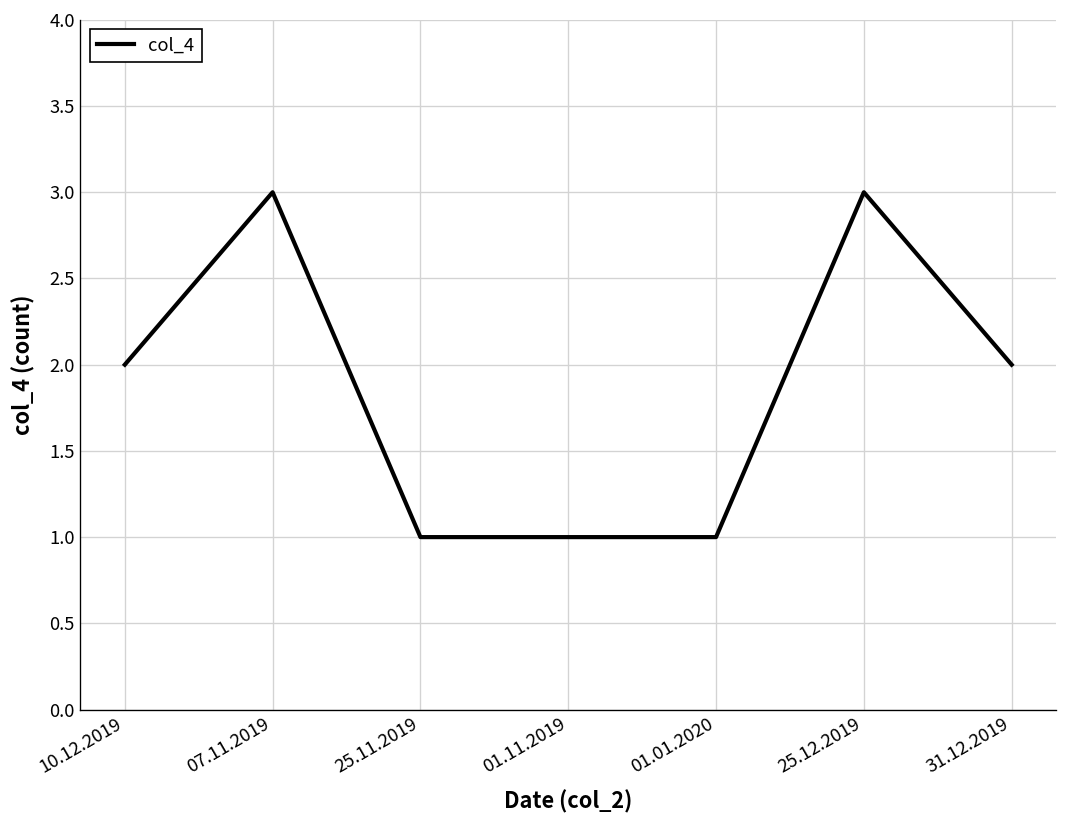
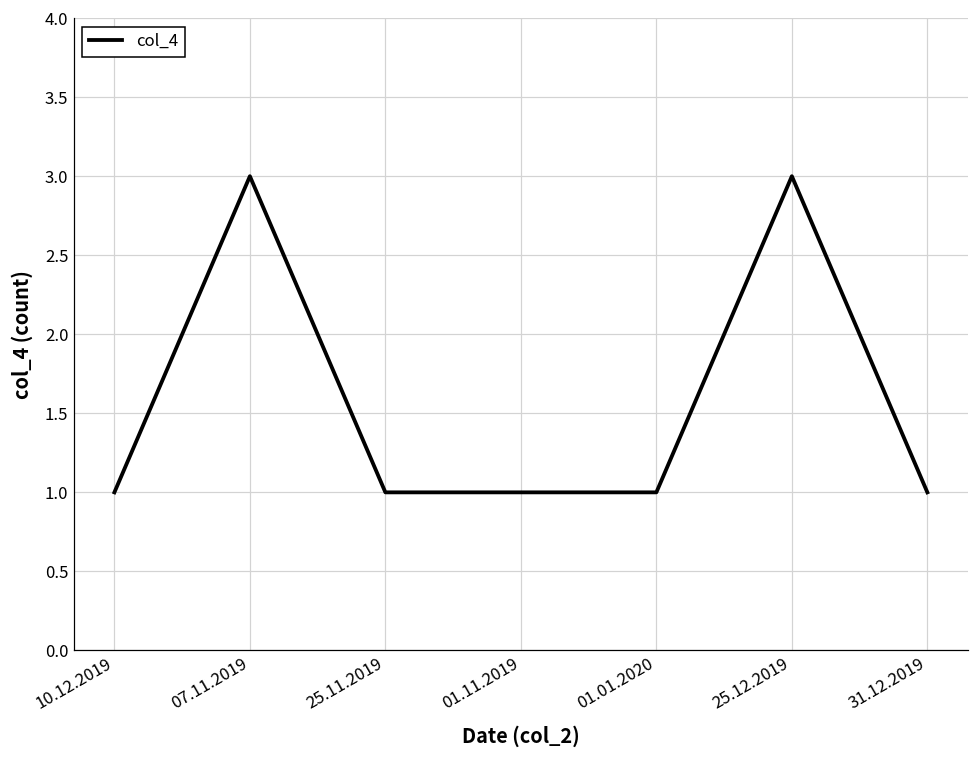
10.12.2019: 2 -> 1
31.12.2019: 2 -> 1
